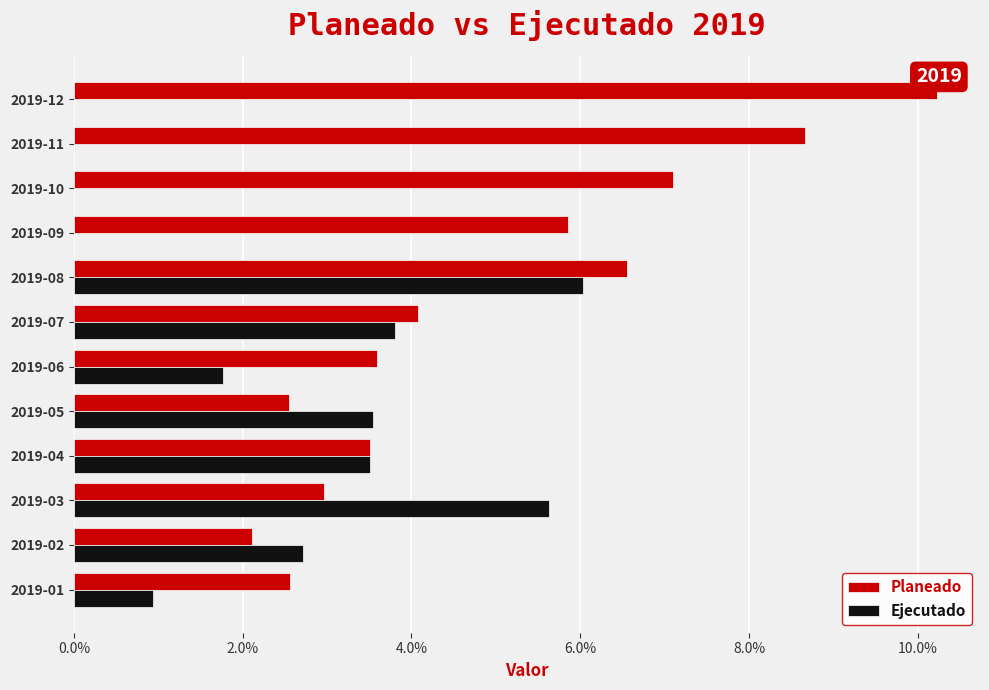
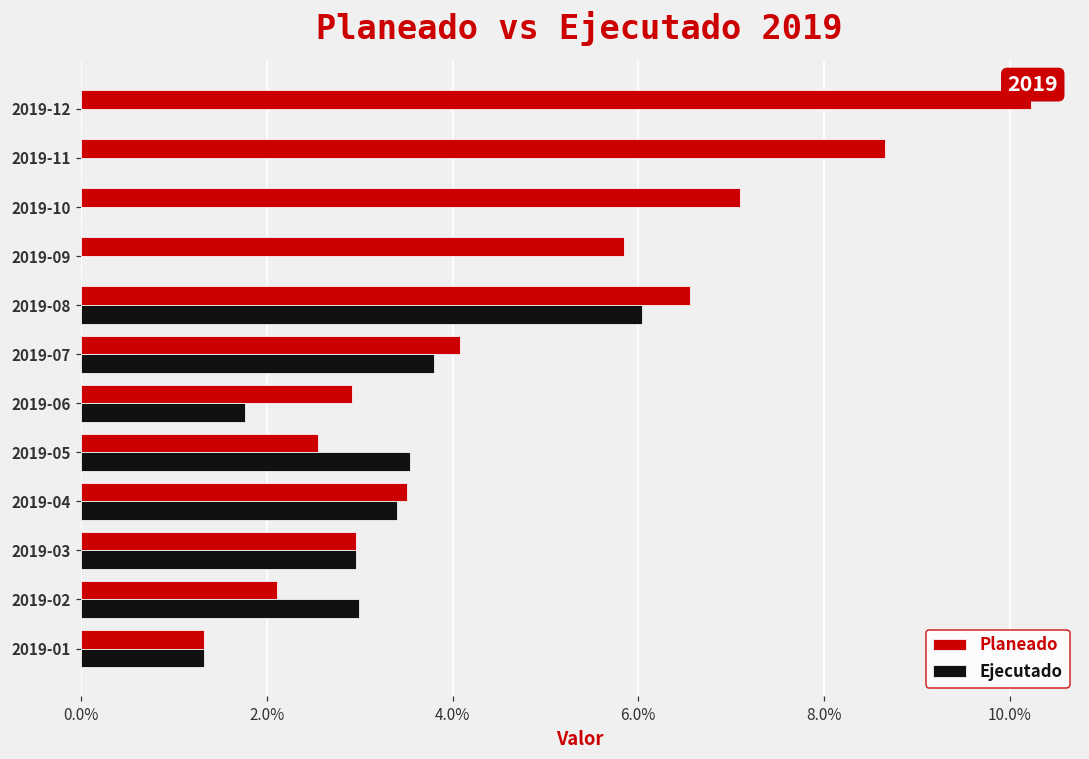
Planeado, 2019-06: 3.6% -> 2.9%
Ejecutado, 2019-04: 3.5% -> 3.4%
Ejecutado, 2019-03: 5.6% -> 3.0%
Ejecutado, 2019-02: 2.7% -> 3.0%
Planeado, 2019-01: 2.6% -> 1.3%
Ejecutado, 2019-01: 0.9% -> 1.3%
